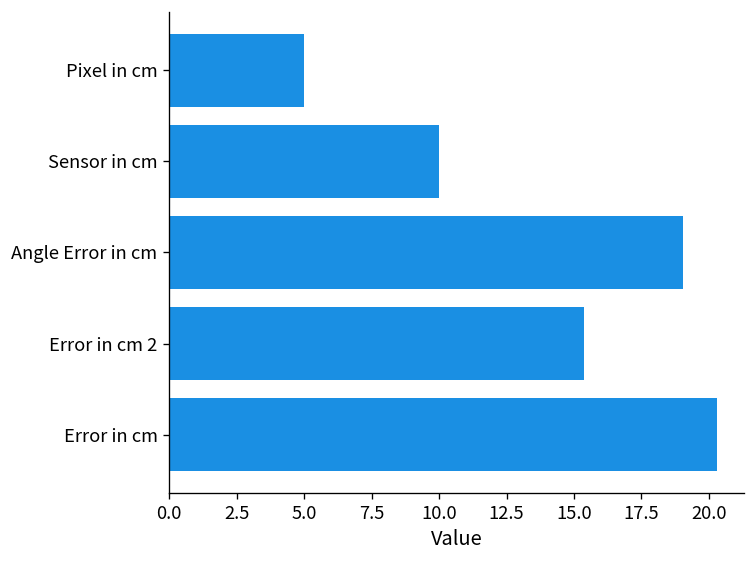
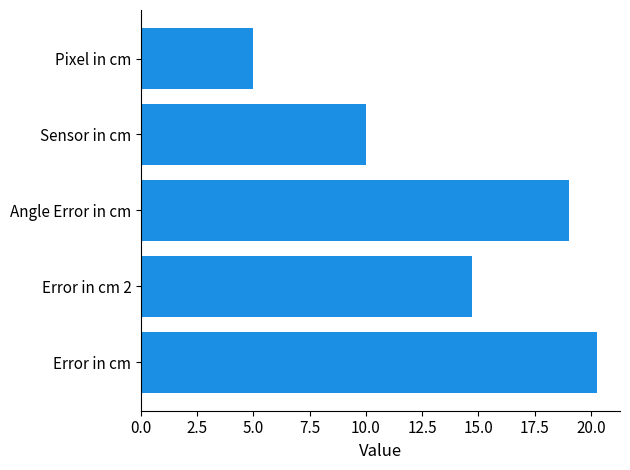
Error in cm 2: 15.4 -> 14.7
